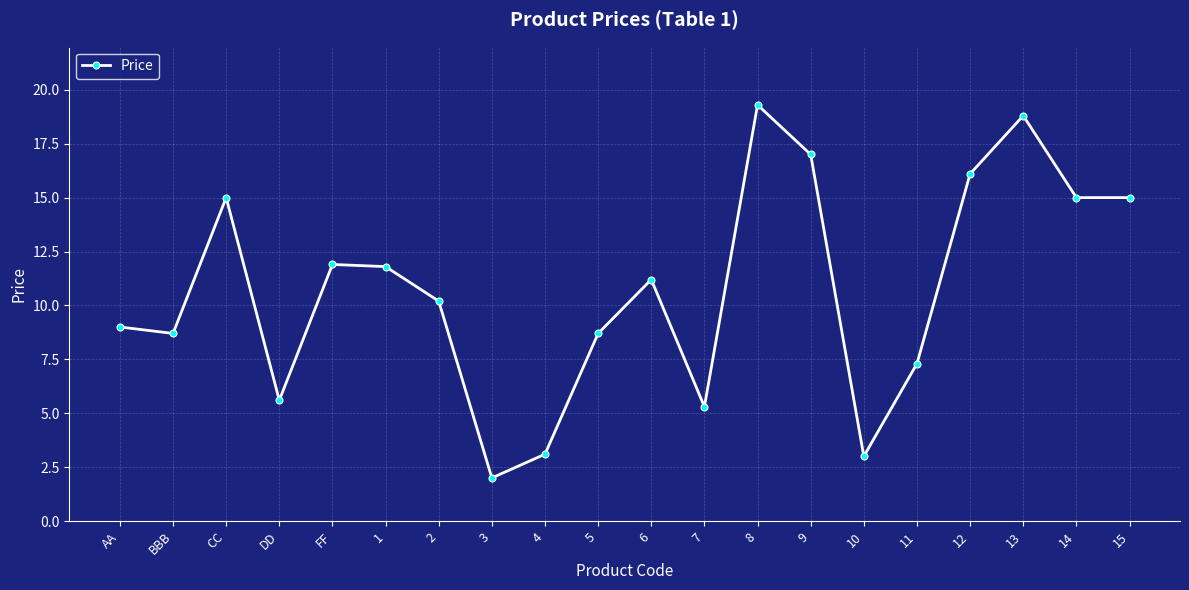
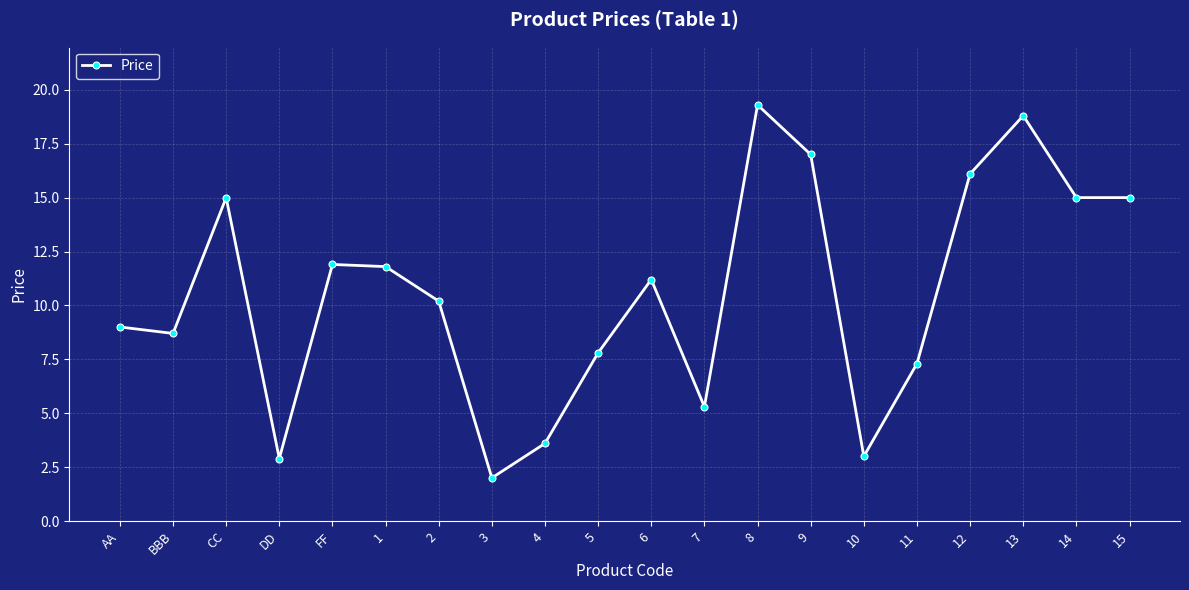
DD: 5.6 -> 2.9
4: 3.1 -> 3.6
5: 8.7 -> 7.8
